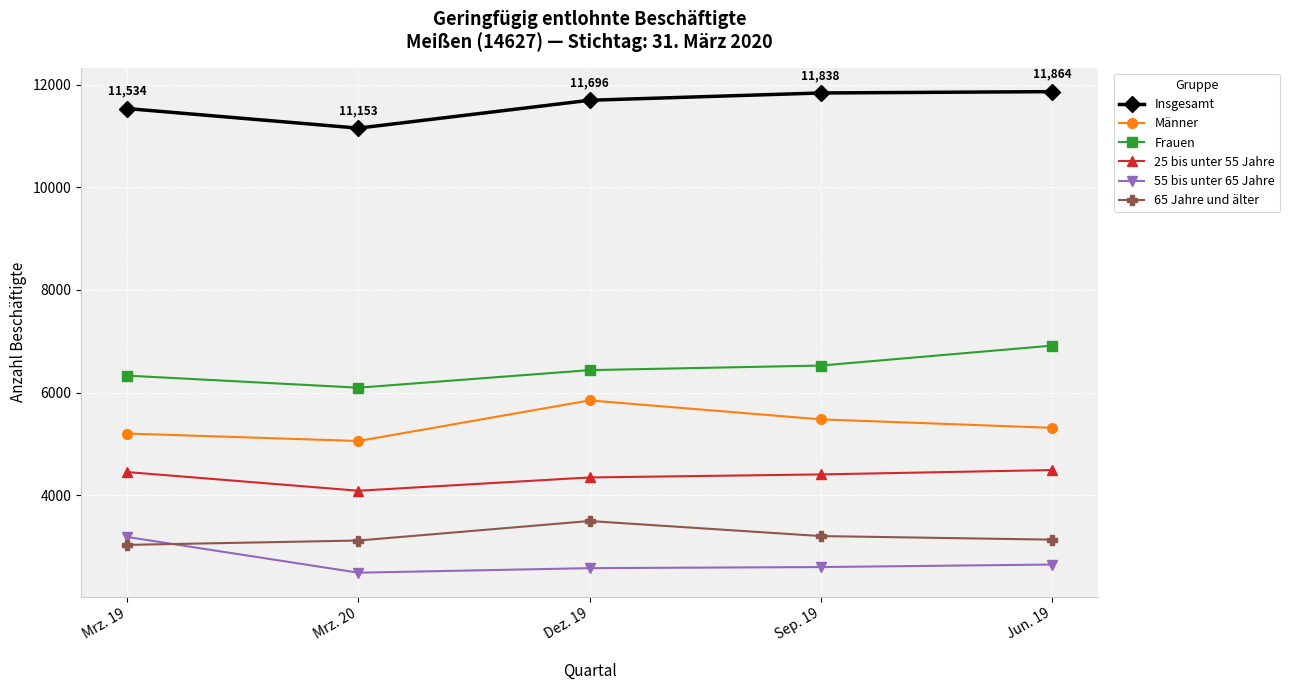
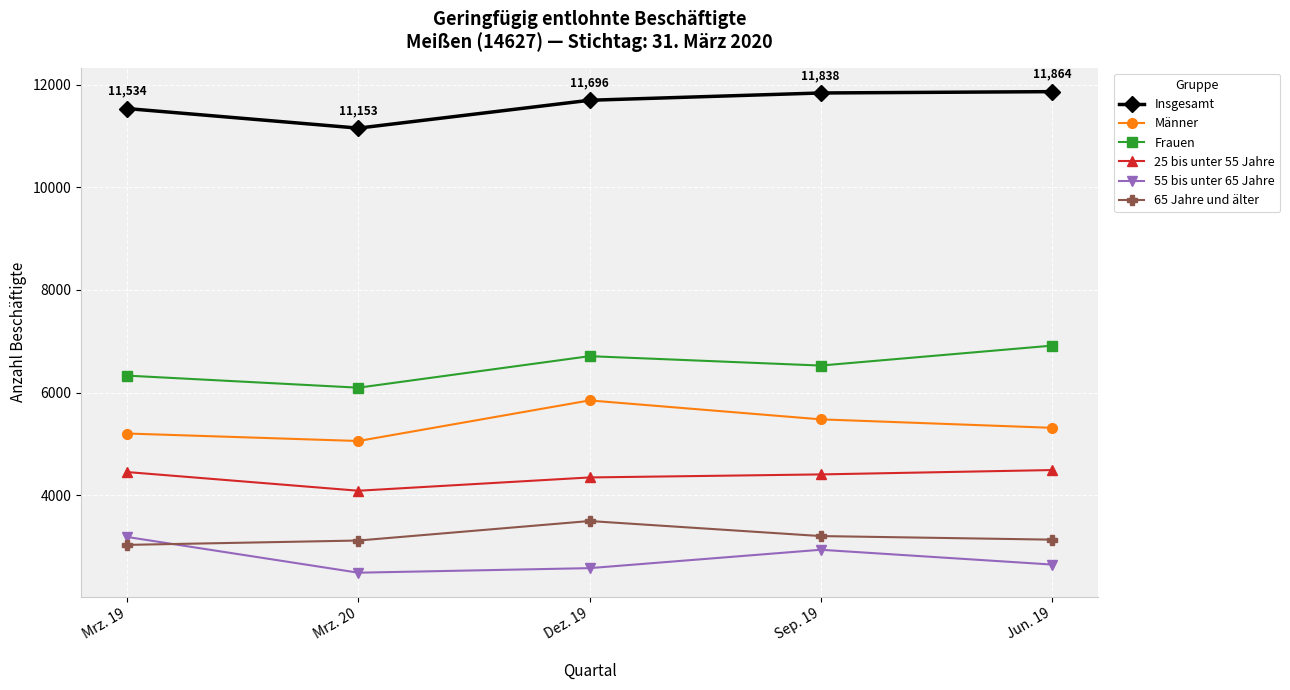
Frauen, Dez. 19: 6400 -> 6700
55 bis unter 65 Jahre, Sep. 19: 2600 -> 2900
